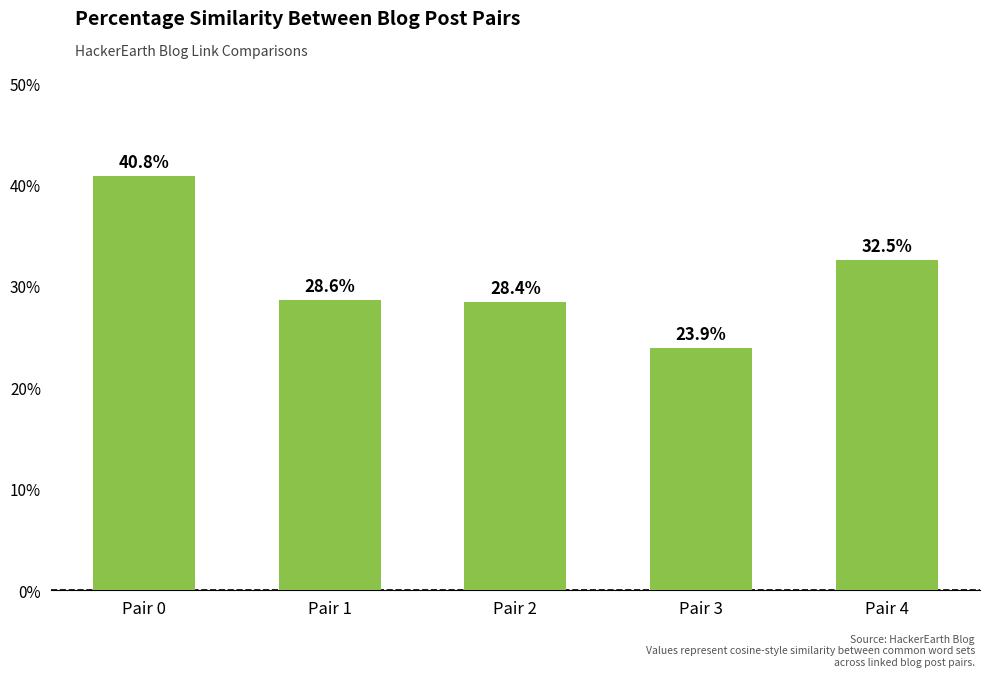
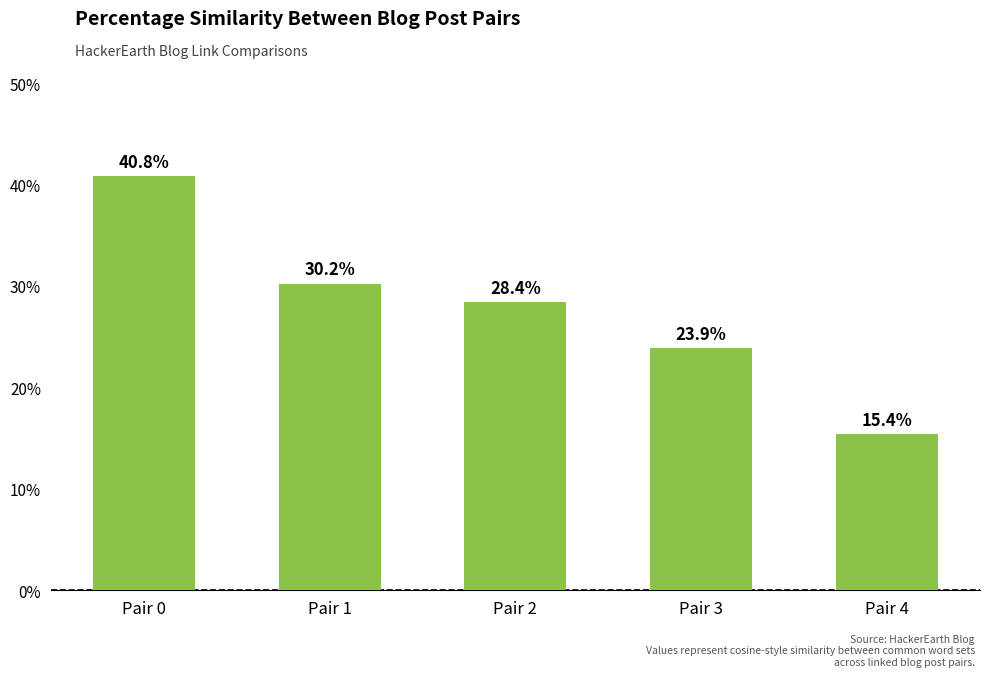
Pair 1: 28.6% -> 30.2%
Pair 4: 32.5% -> 15.4%
